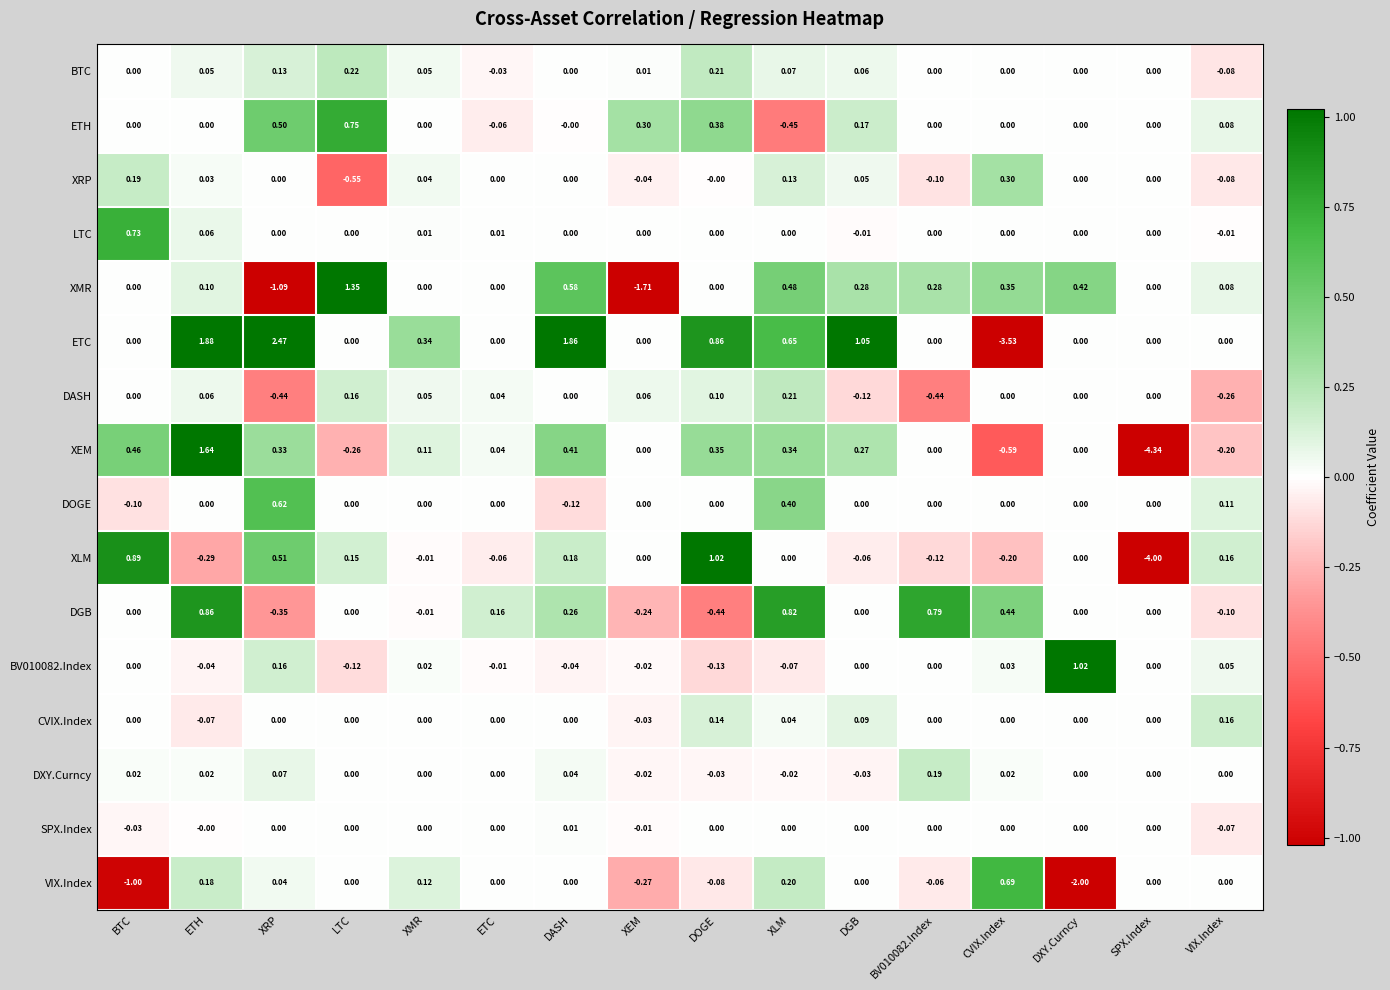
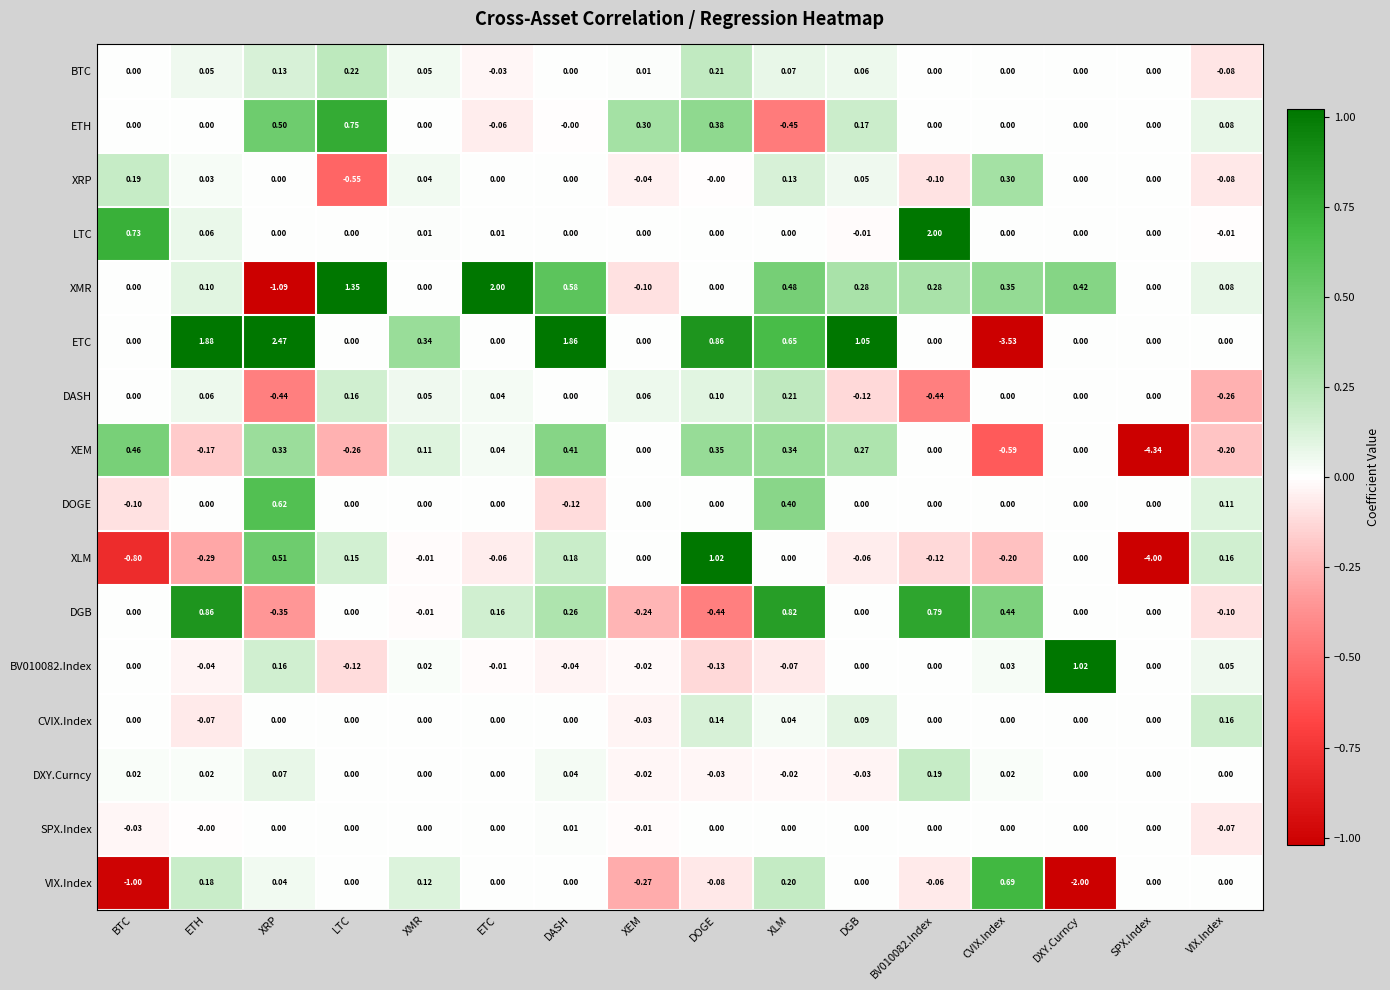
LTC, BV010082.Index: 0.00 -> 2.00
XMR, ETC: 0.00 -> 2.00
XMR, XEM: -1.71 -> -0.10
XEM, ETH: 1.64 -> -0.17
XLM, BTC: 0.89 -> -0.80
